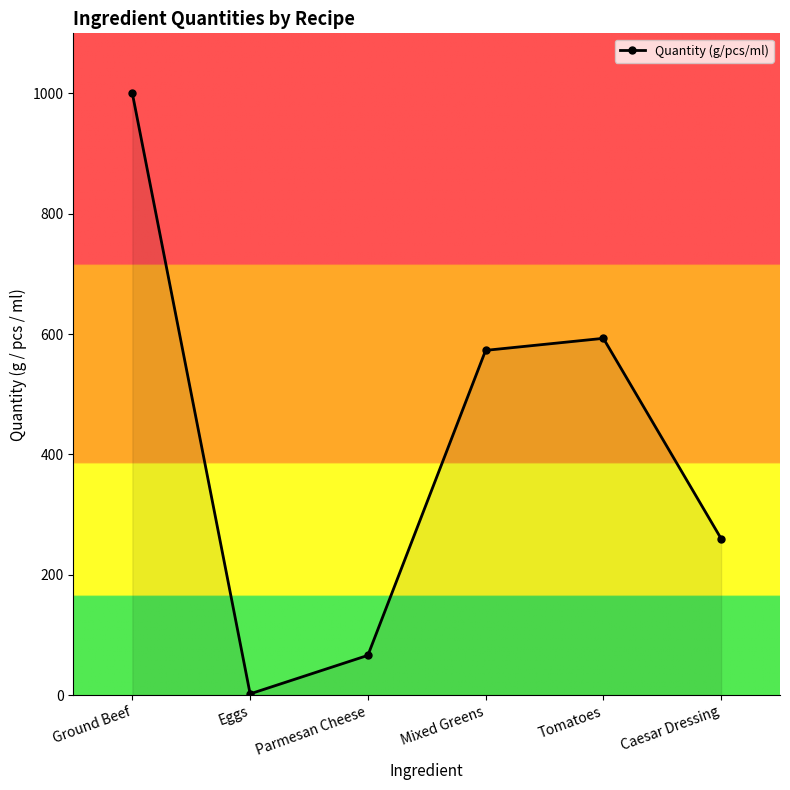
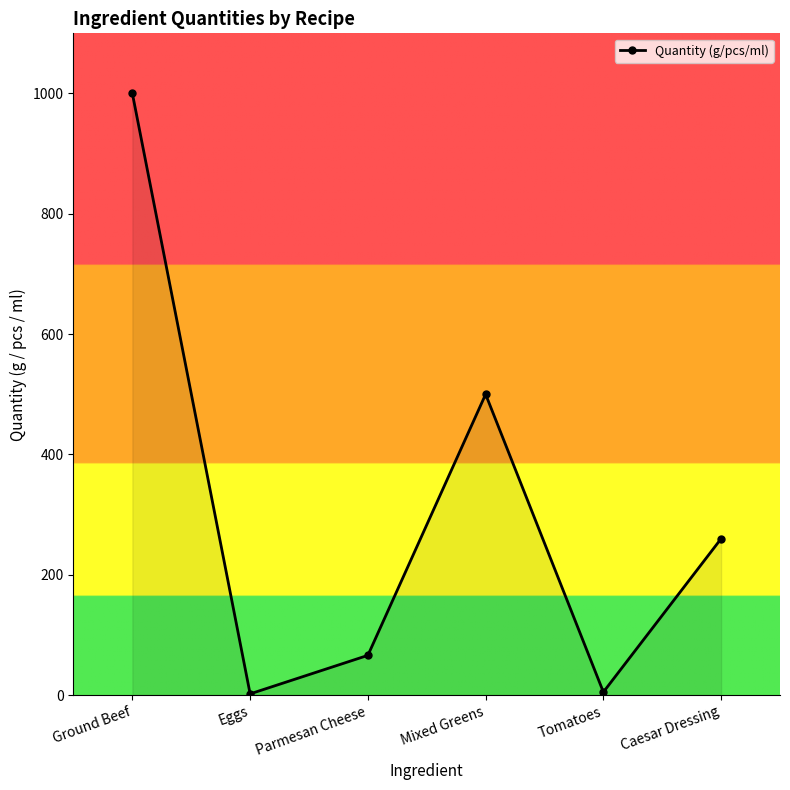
Mixed Greens: 570 -> 500
Tomatoes: 590 -> 10
